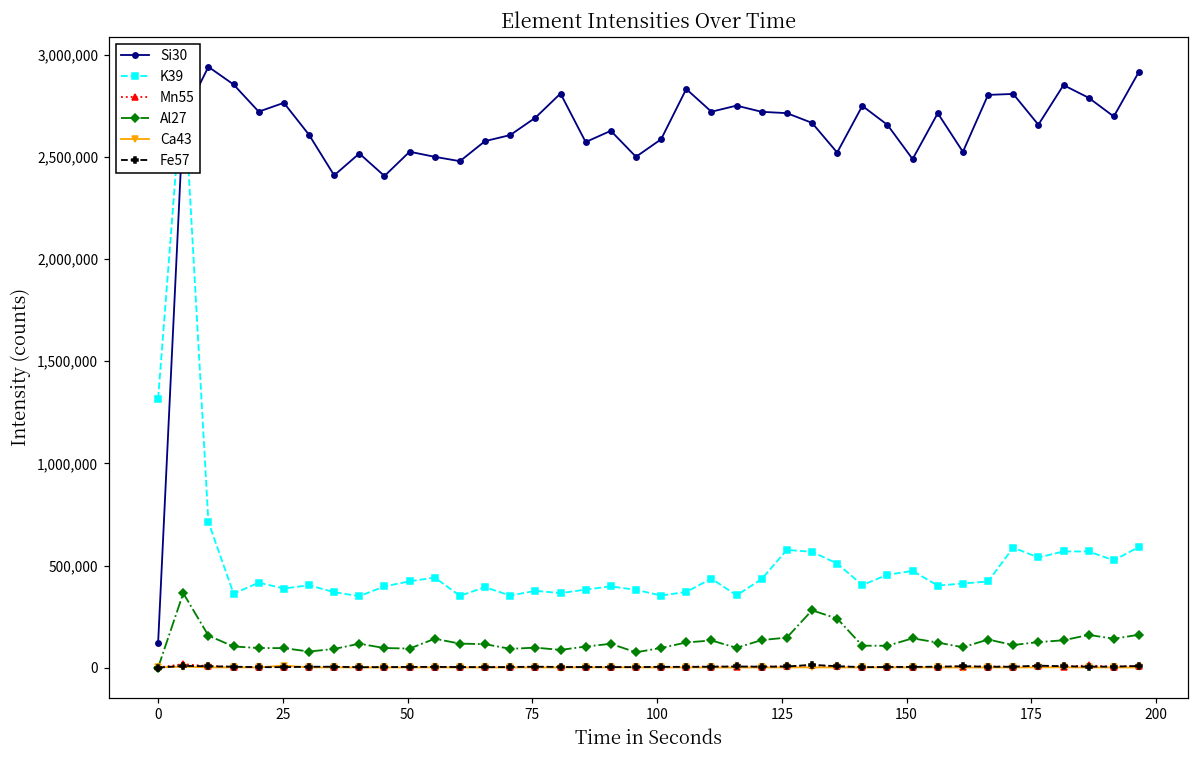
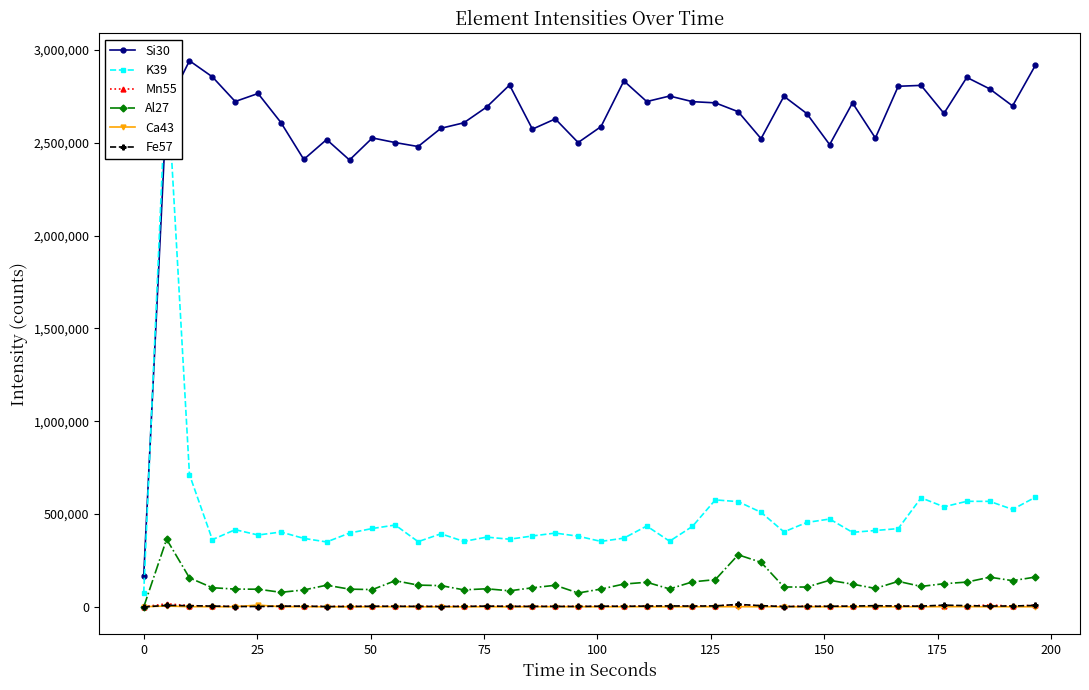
Si30, 0: 120,000 -> 170,000
K39, 0: 1,320,000 -> 80,000
